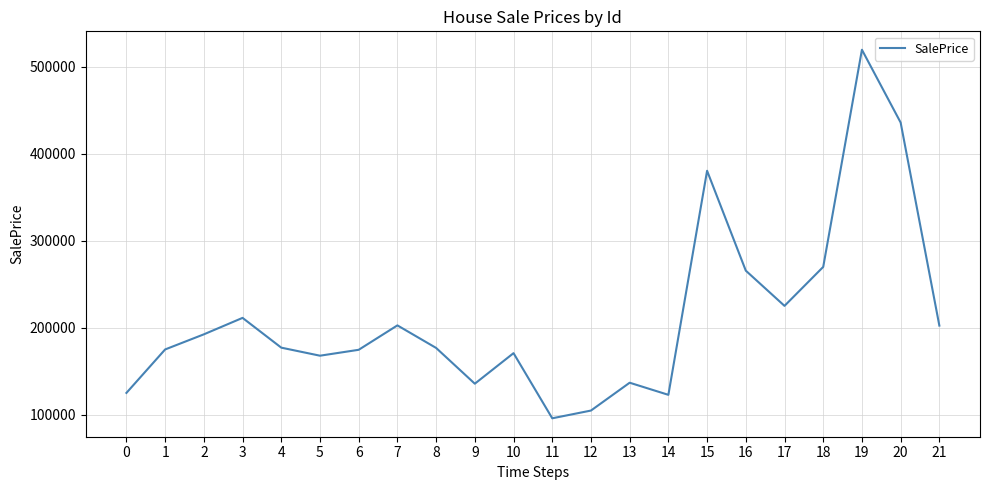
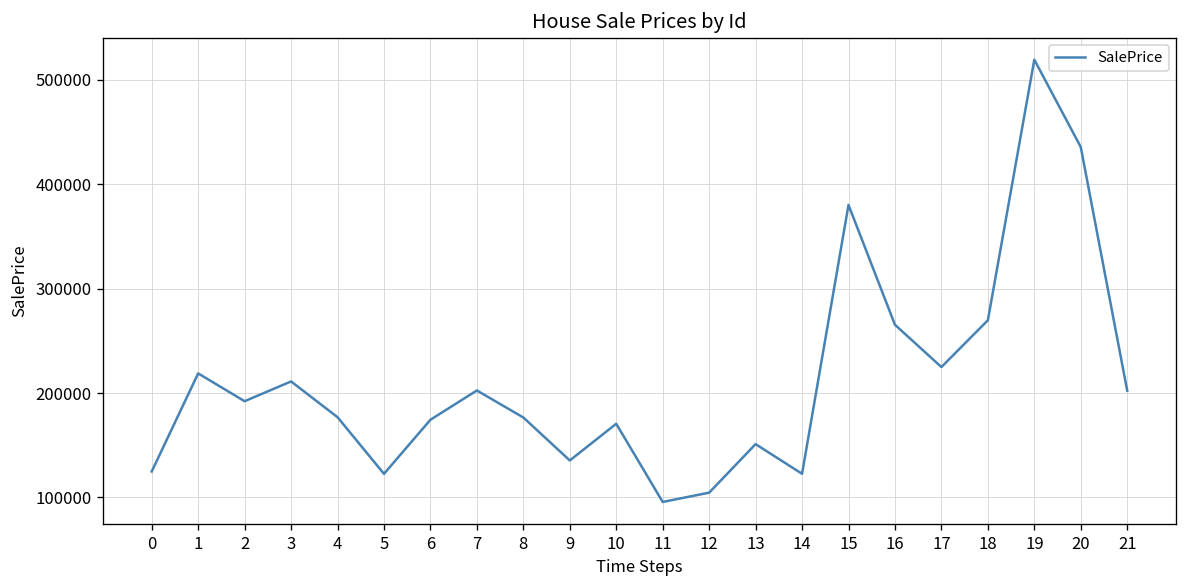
1: 170000 -> 220000
5: 170000 -> 120000
13: 140000 -> 150000
